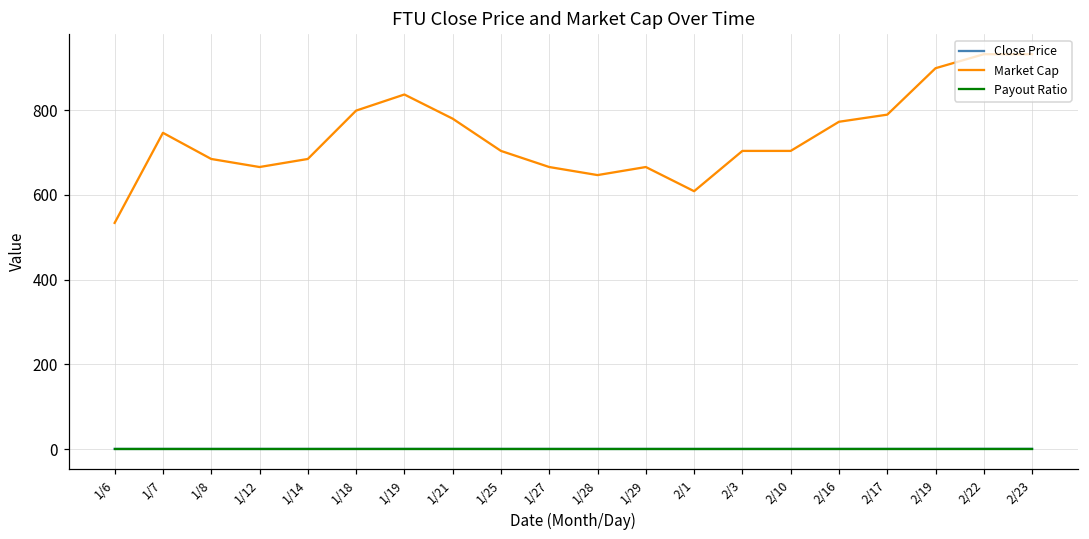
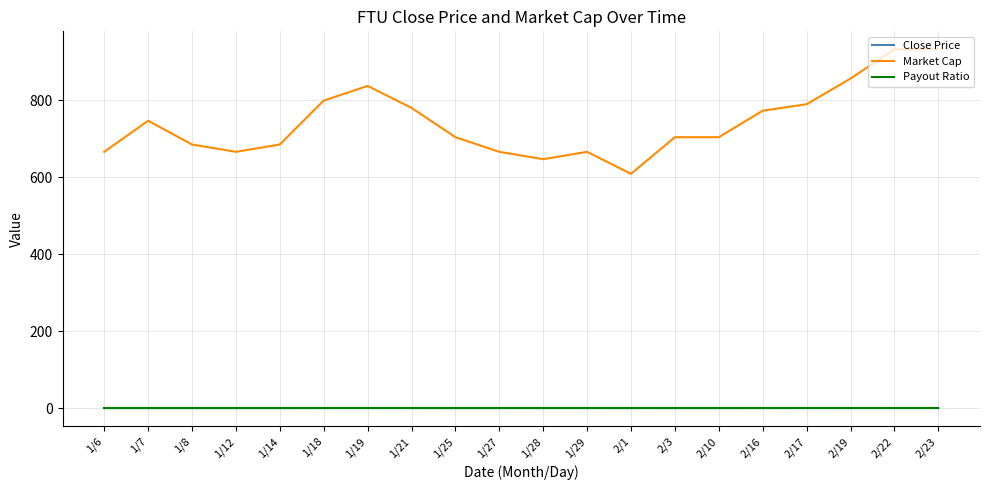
Market Cap, 1/6: 530 -> 670
Market Cap, 2/19: 900 -> 860
